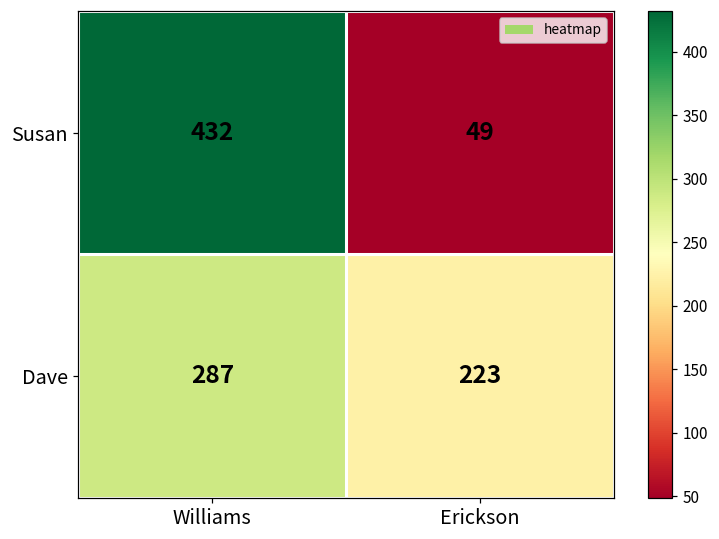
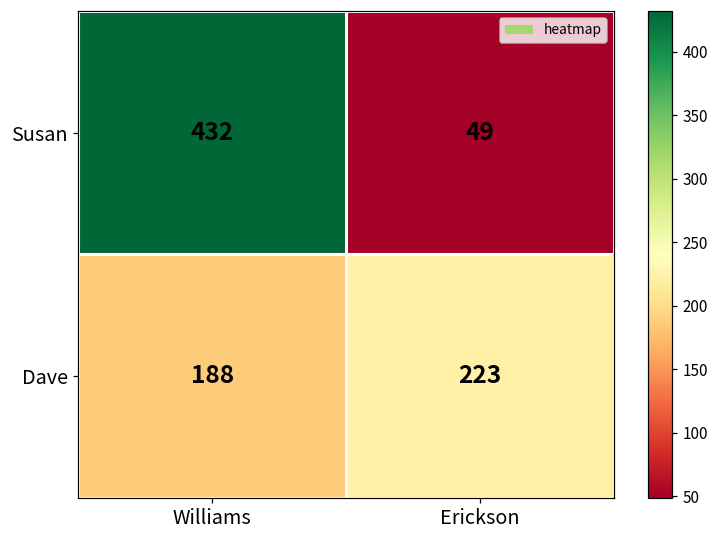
Dave, Williams: 287 -> 188
